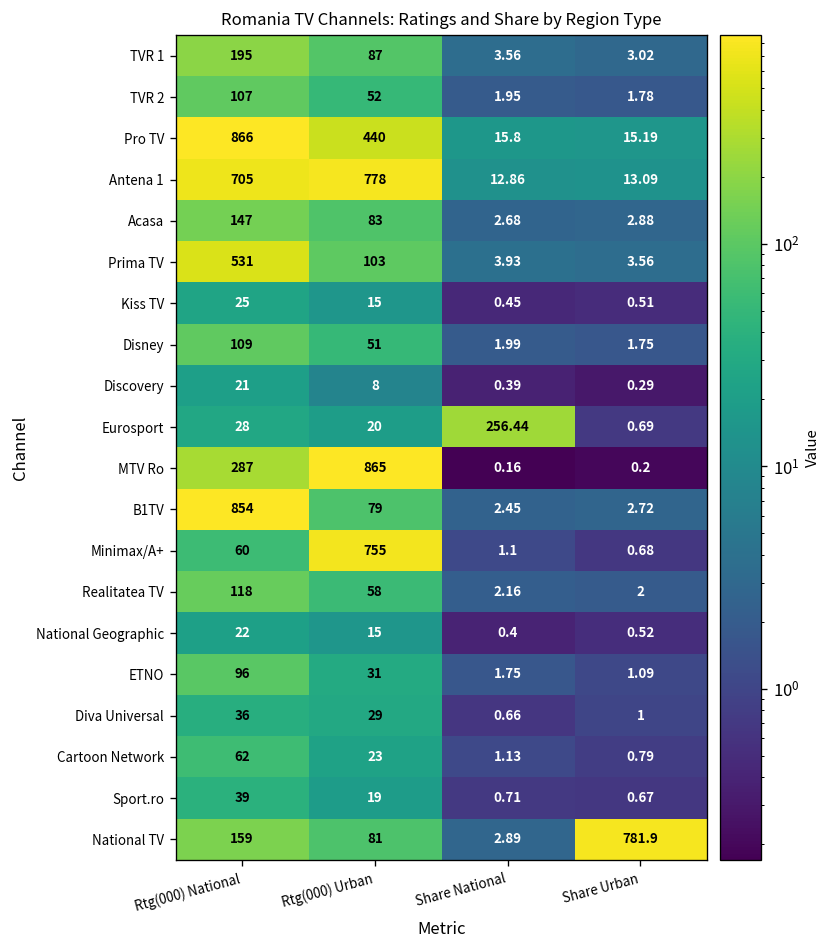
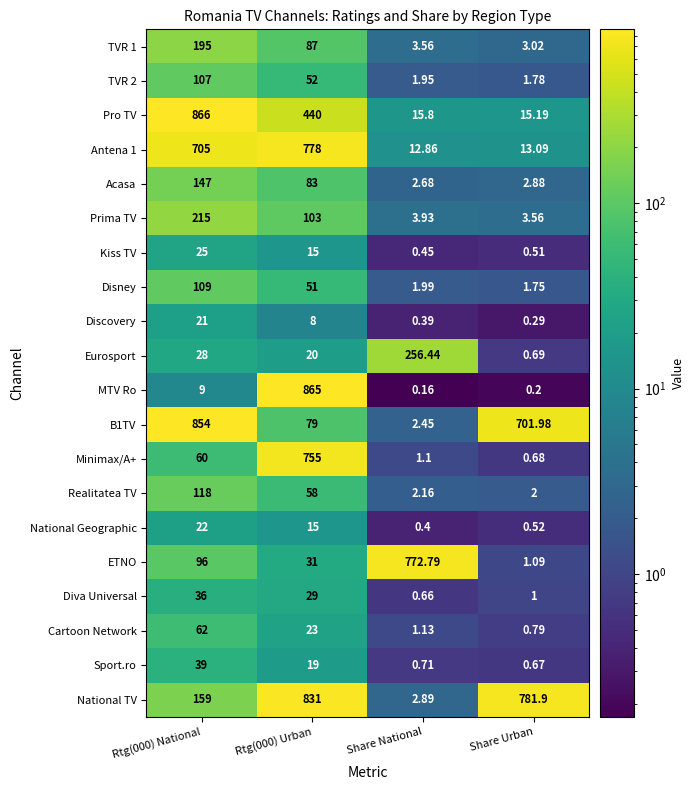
Prima TV, Rtg(000) National: 531 -> 215
MTV Ro, Rtg(000) National: 287 -> 9
B1TV, Share Urban: 2.72 -> 701.98
ETNO, Share National: 1.75 -> 772.79
National TV, Rtg(000) Urban: 81 -> 831
